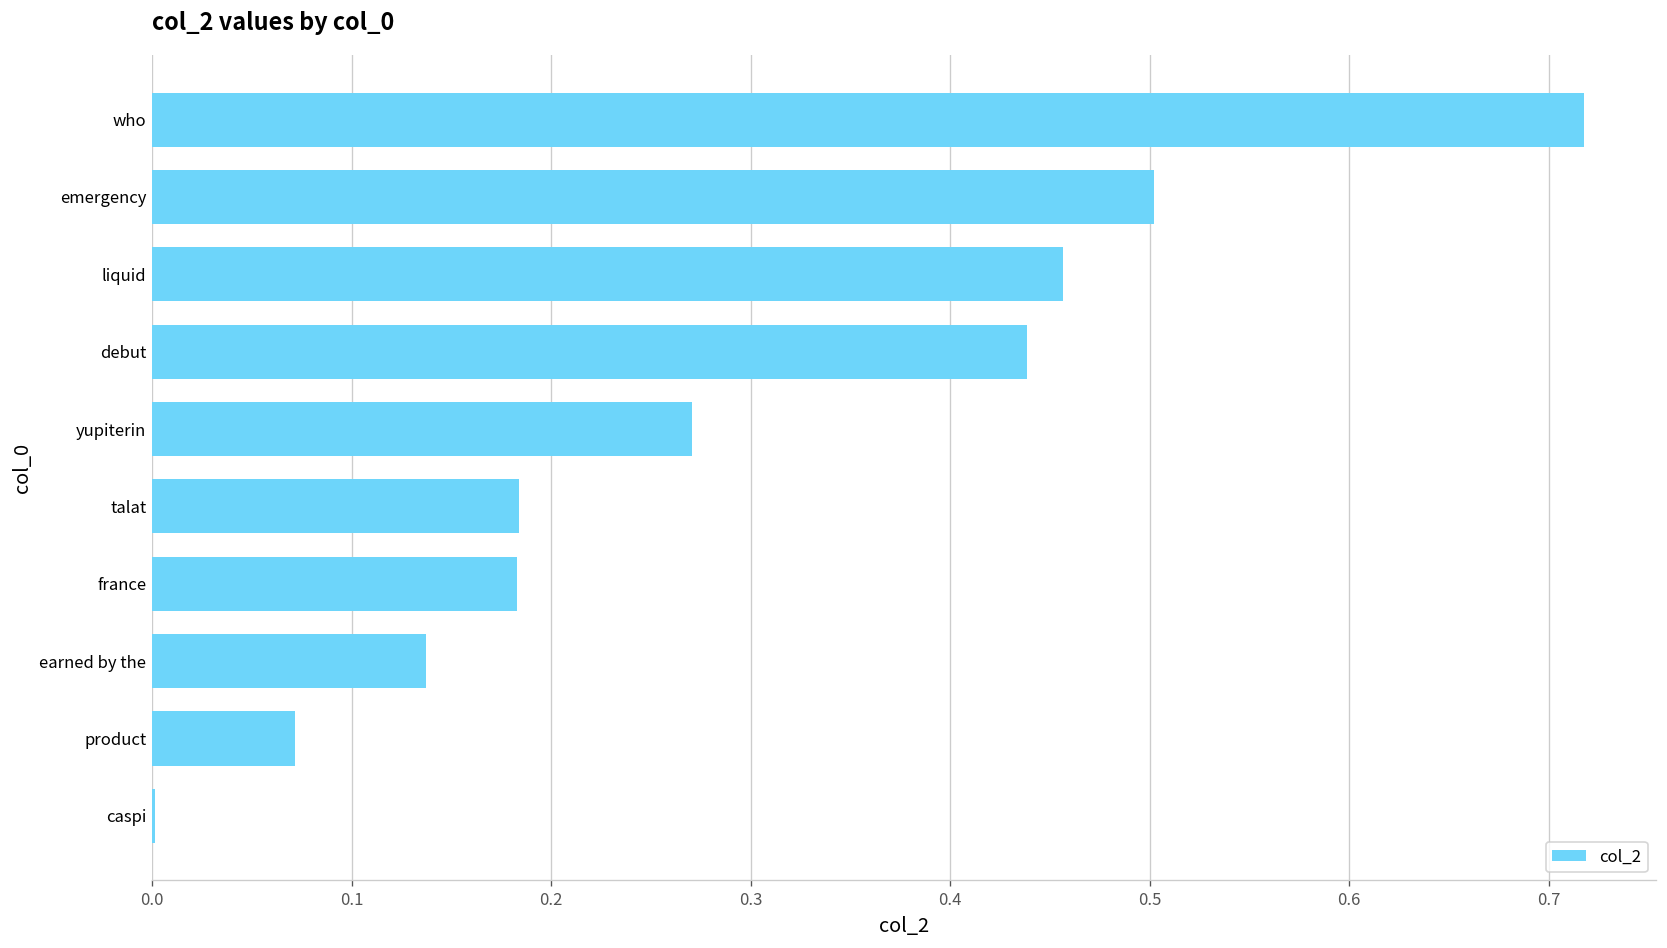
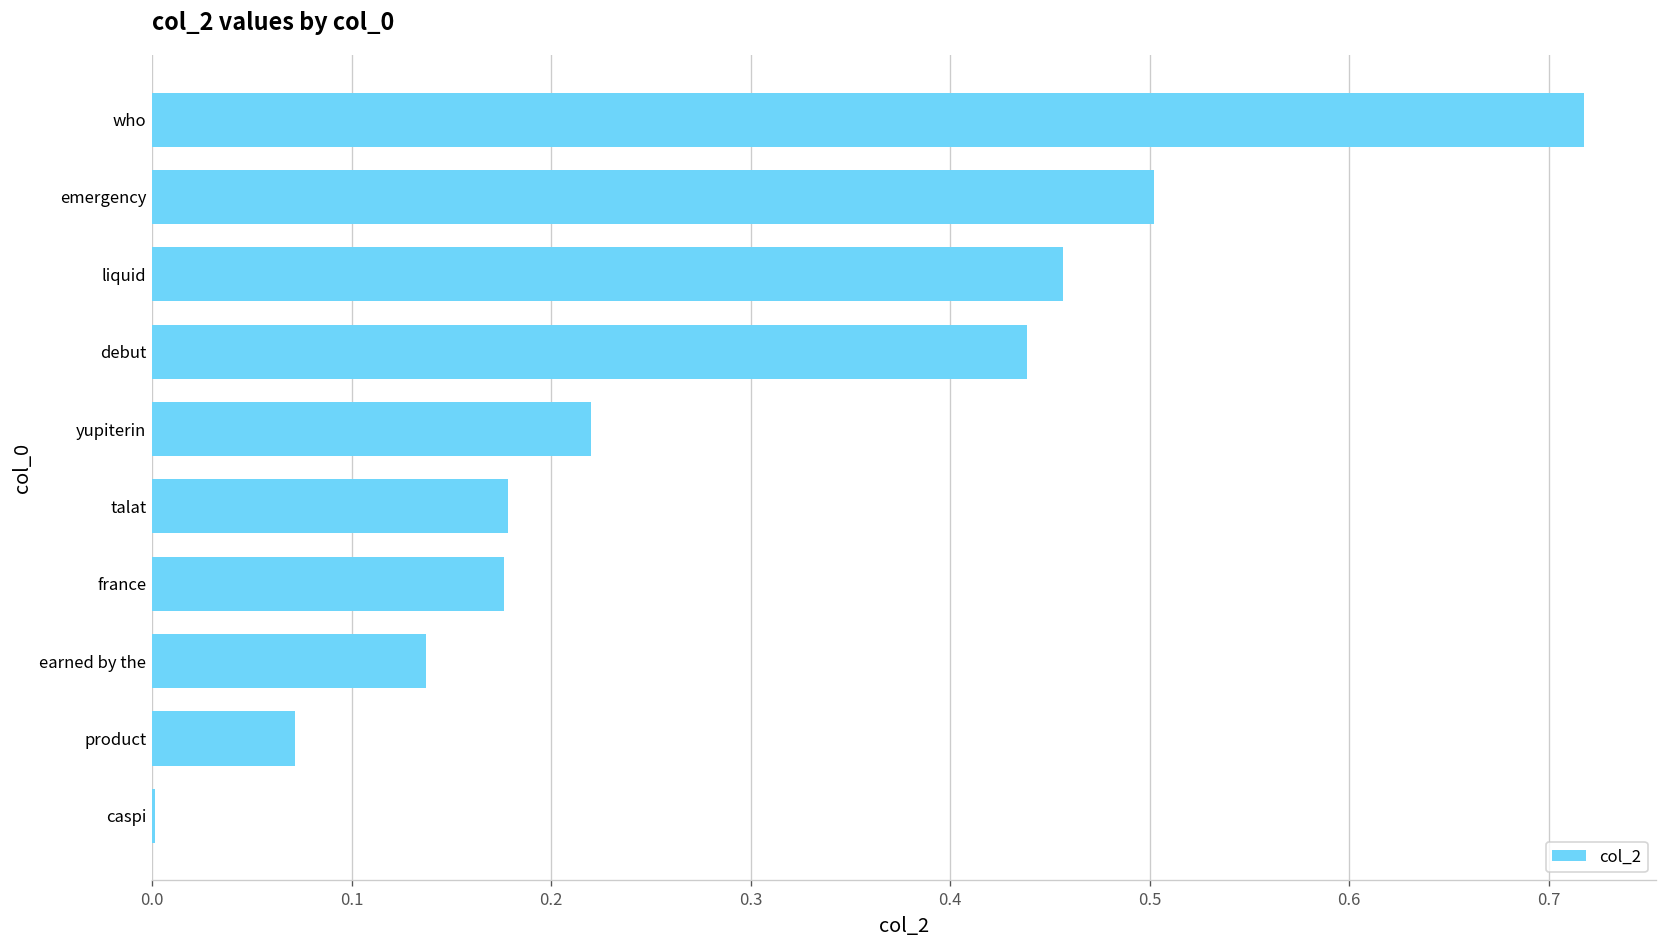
yupiterin: 0.270 -> 0.220
talat: 0.184 -> 0.178
france: 0.183 -> 0.176
